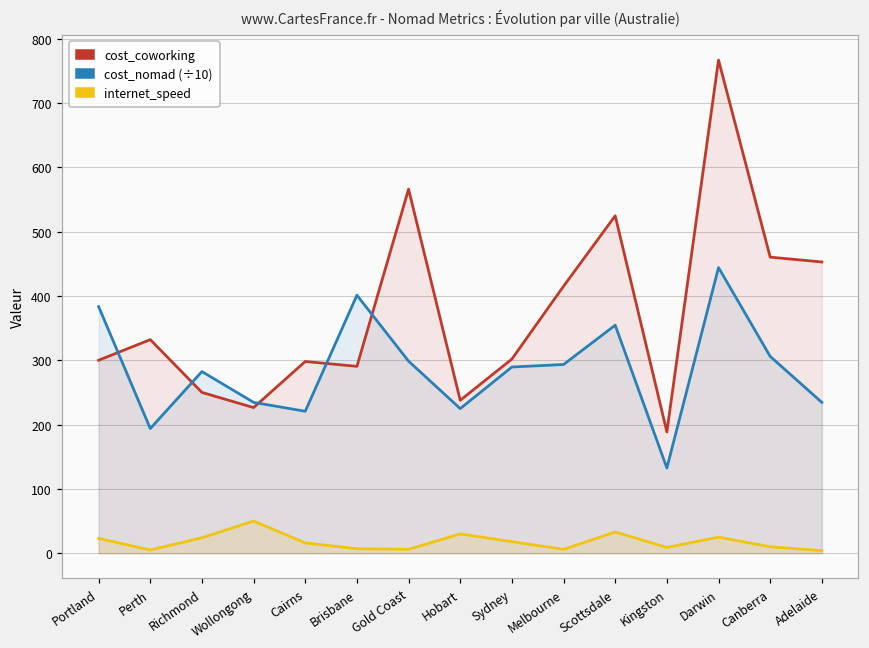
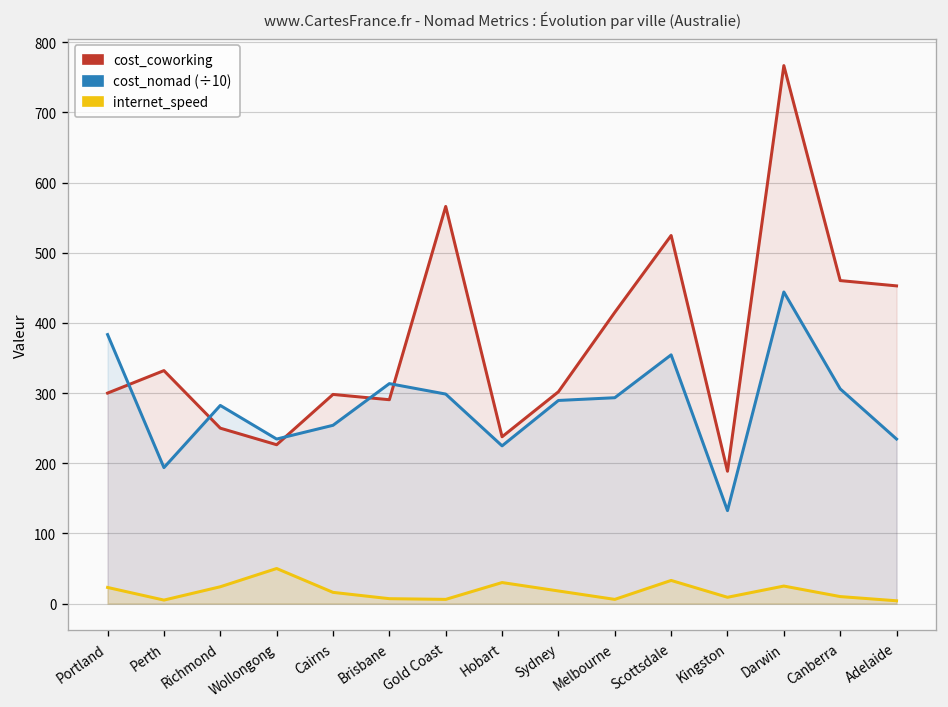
cost_nomad (÷10), Cairns: 220 -> 250
cost_nomad (÷10), Brisbane: 400 -> 310
